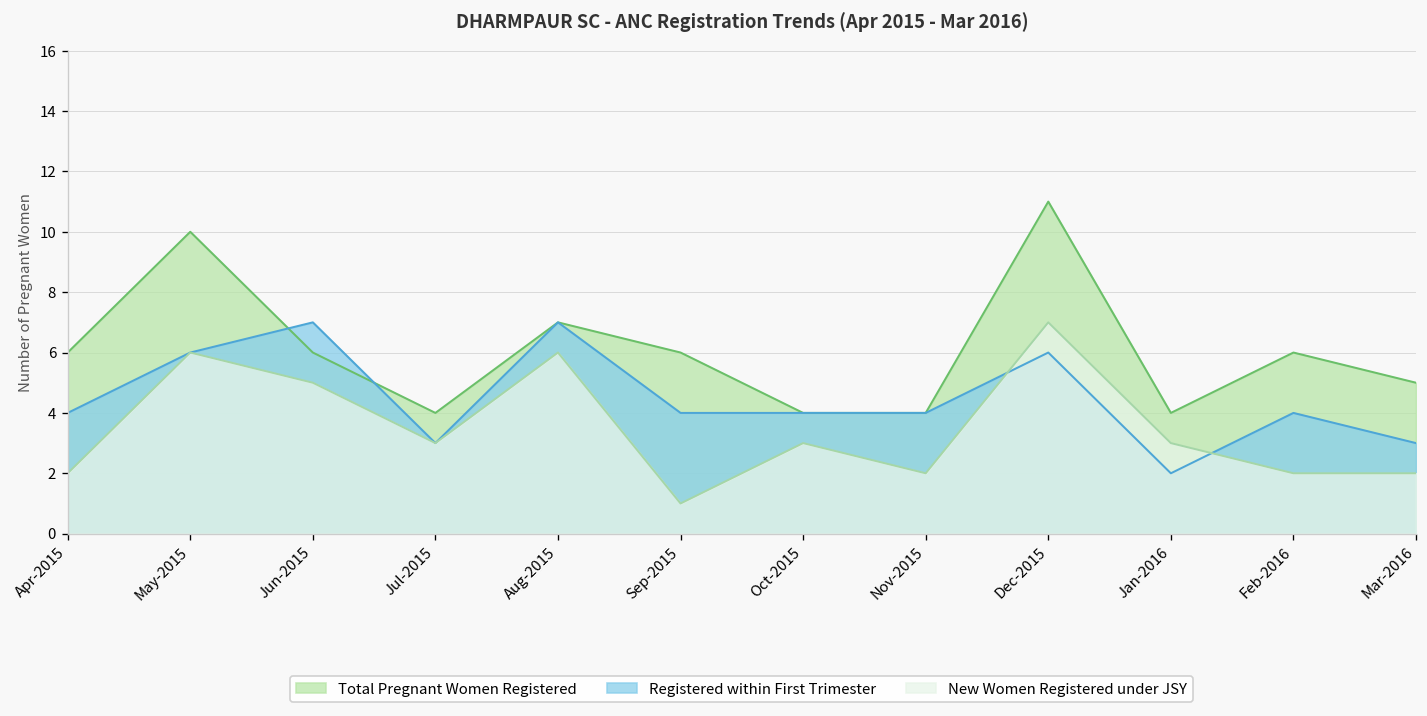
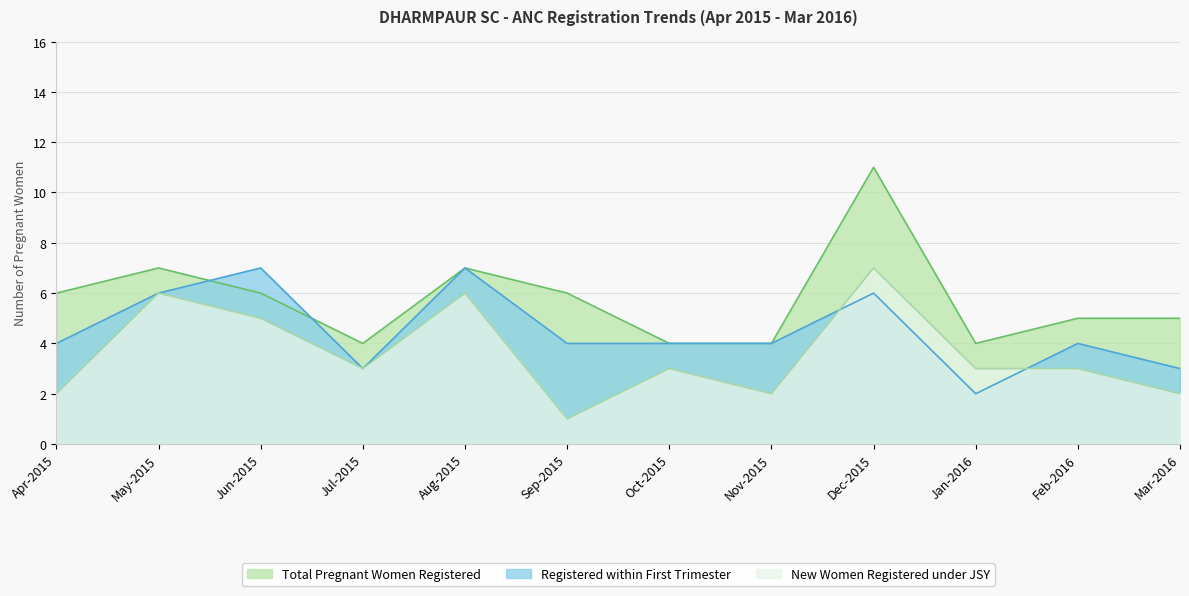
Total Pregnant Women Registered, May-2015: 10 -> 7
Total Pregnant Women Registered, Feb-2016: 6 -> 5
New Women Registered under JSY, Feb-2016: 2 -> 3
